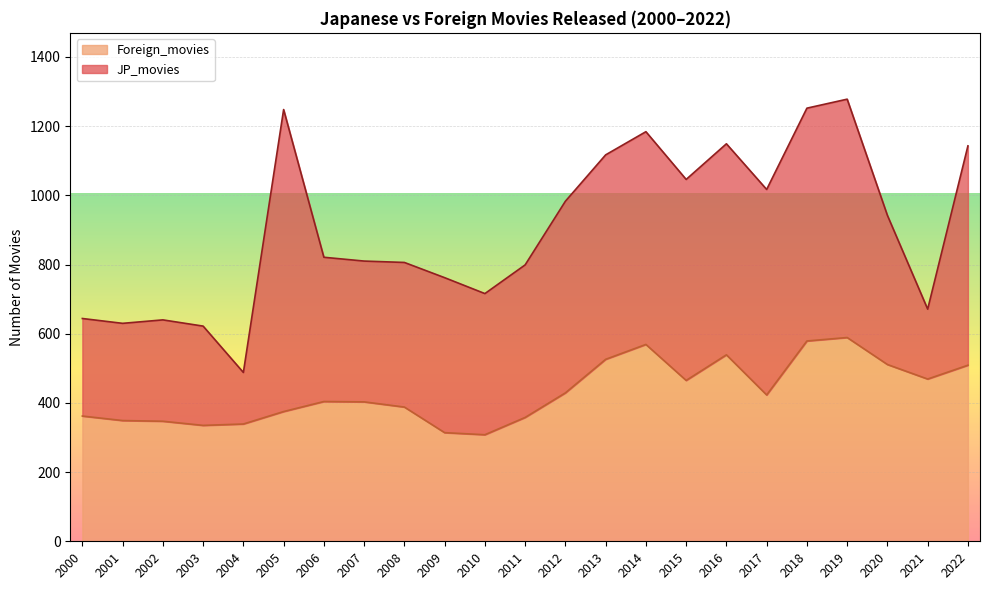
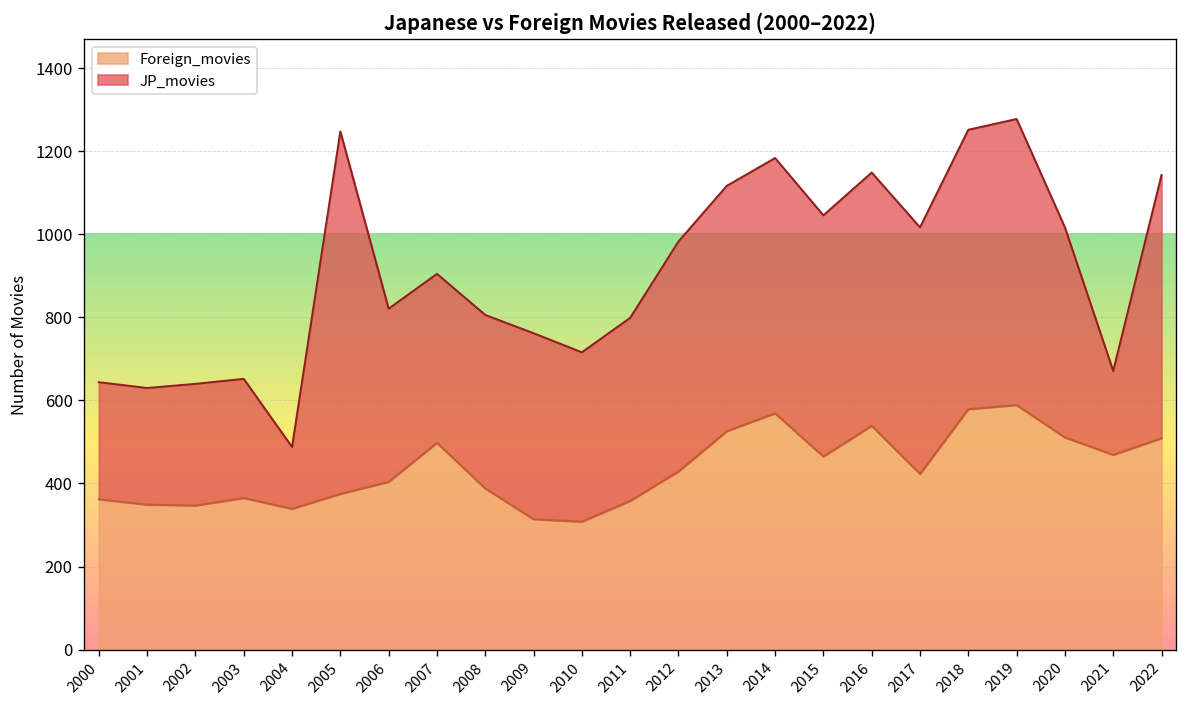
Foreign_movies, 2003: 340 -> 370
Foreign_movies, 2007: 400 -> 500
JP_movies, 2020: 430 -> 510
